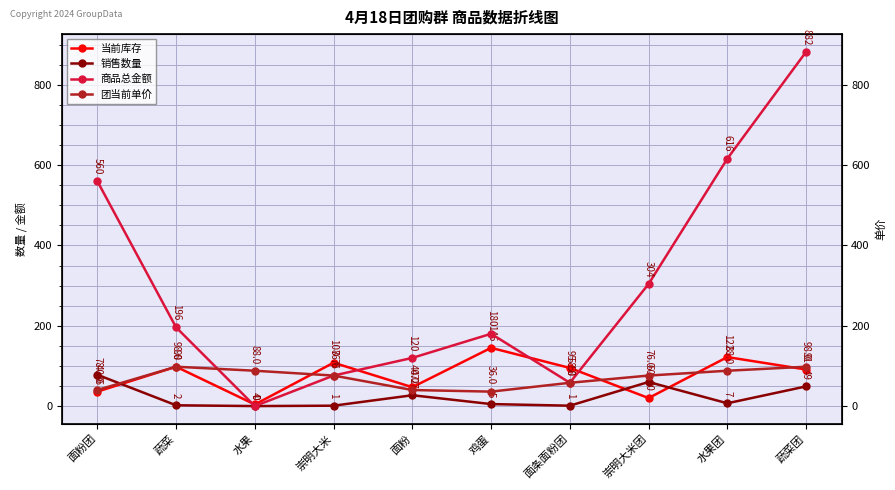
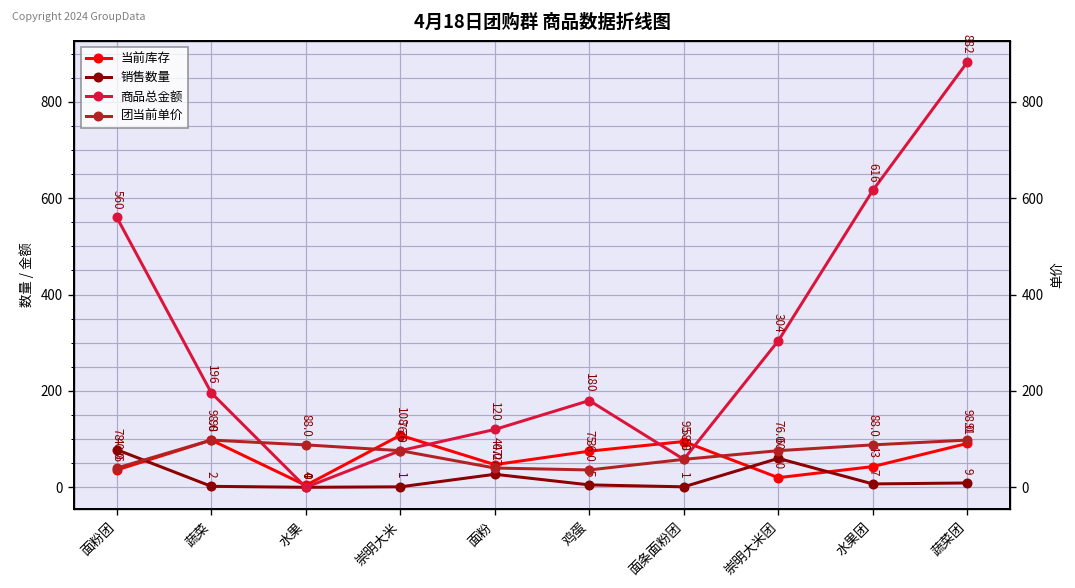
当前库存, 鸡蛋: 145 -> 75
当前库存, 水果团: 122 -> 43
销售数量, 蔬菜团: 49 -> 9
